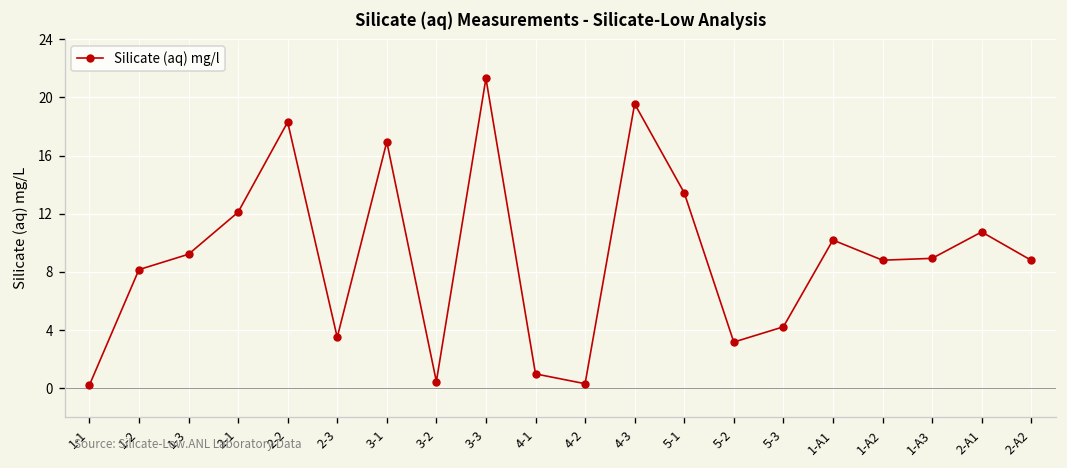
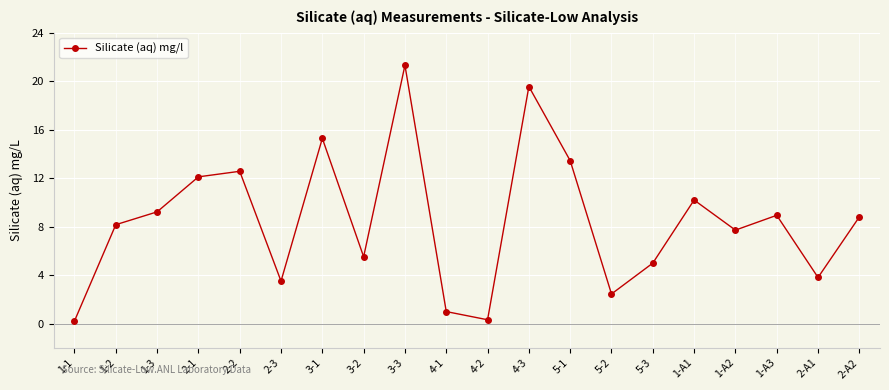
2-2: 18.3 -> 12.6
3-1: 16.9 -> 15.3
3-2: 0.5 -> 5.5
5-2: 3.2 -> 2.4
5-3: 4.2 -> 5.0
1-A2: 8.8 -> 7.7
2-A1: 10.8 -> 3.8
